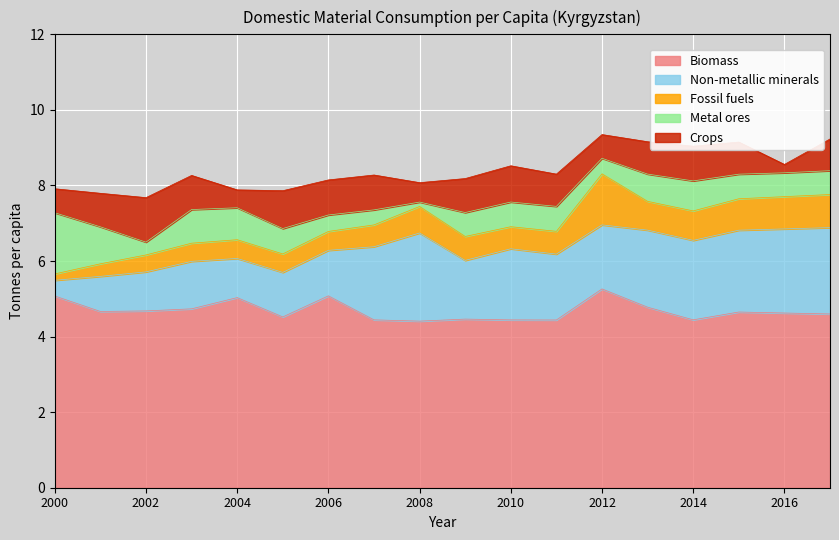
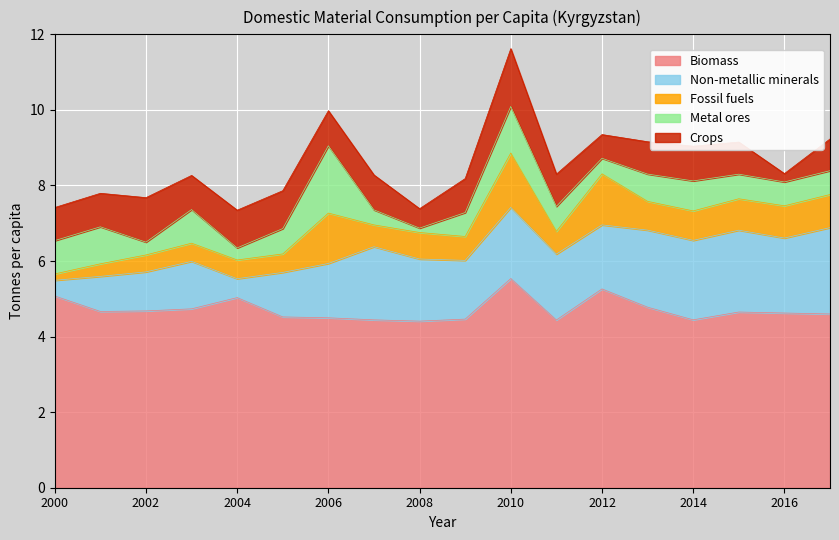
Metal ores, 2000: 1.6 -> 0.9
Crops, 2000: 0.6 -> 0.9
Non-metallic minerals, 2004: 1.0 -> 0.5
Metal ores, 2004: 0.8 -> 0.3
Crops, 2004: 0.5 -> 1.0
Biomass, 2006: 5.1 -> 4.5
Non-metallic minerals, 2006: 1.2 -> 1.4
Fossil fuels, 2006: 0.5 -> 1.3
Metal ores, 2006: 0.4 -> 1.8
Non-metallic minerals, 2008: 2.3 -> 1.6
Biomass, 2010: 4.4 -> 5.5
Fossil fuels, 2010: 0.6 -> 1.4
Metal ores, 2010: 0.7 -> 1.2
Crops, 2010: 1.0 -> 1.5
Non-metallic minerals, 2016: 2.2 -> 2.0
